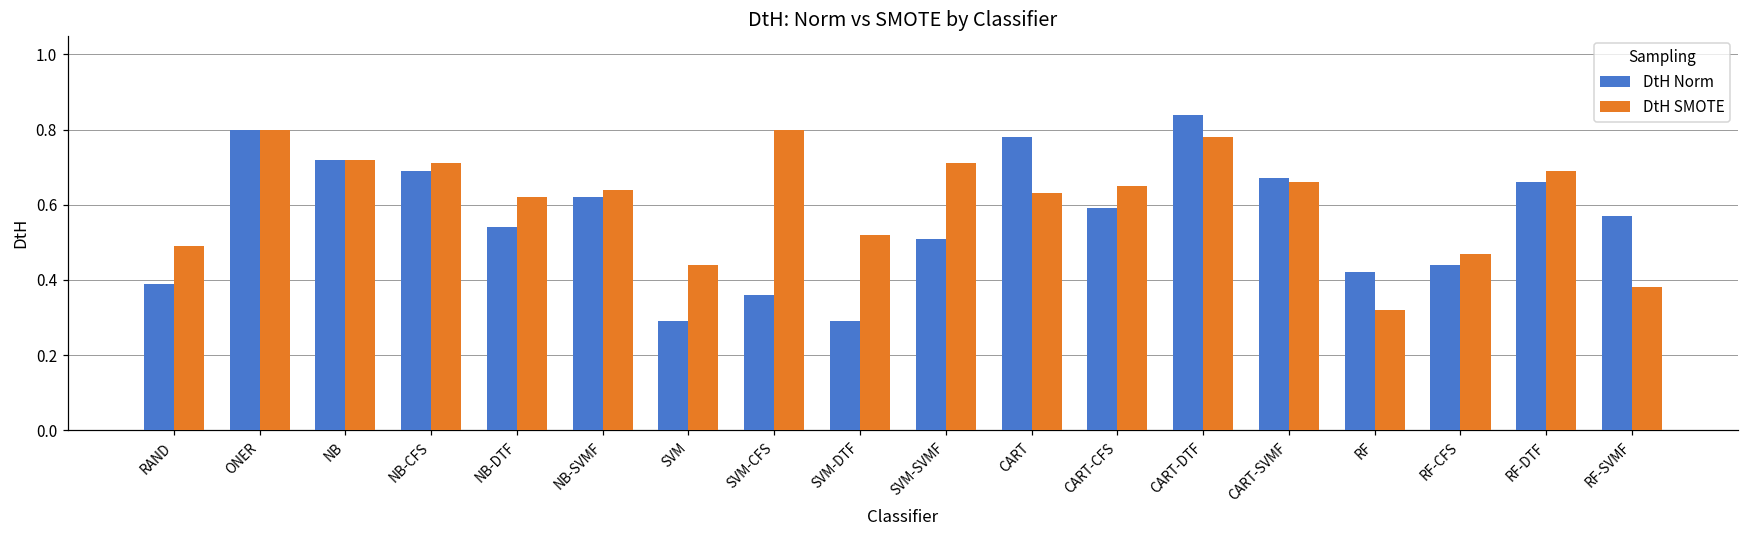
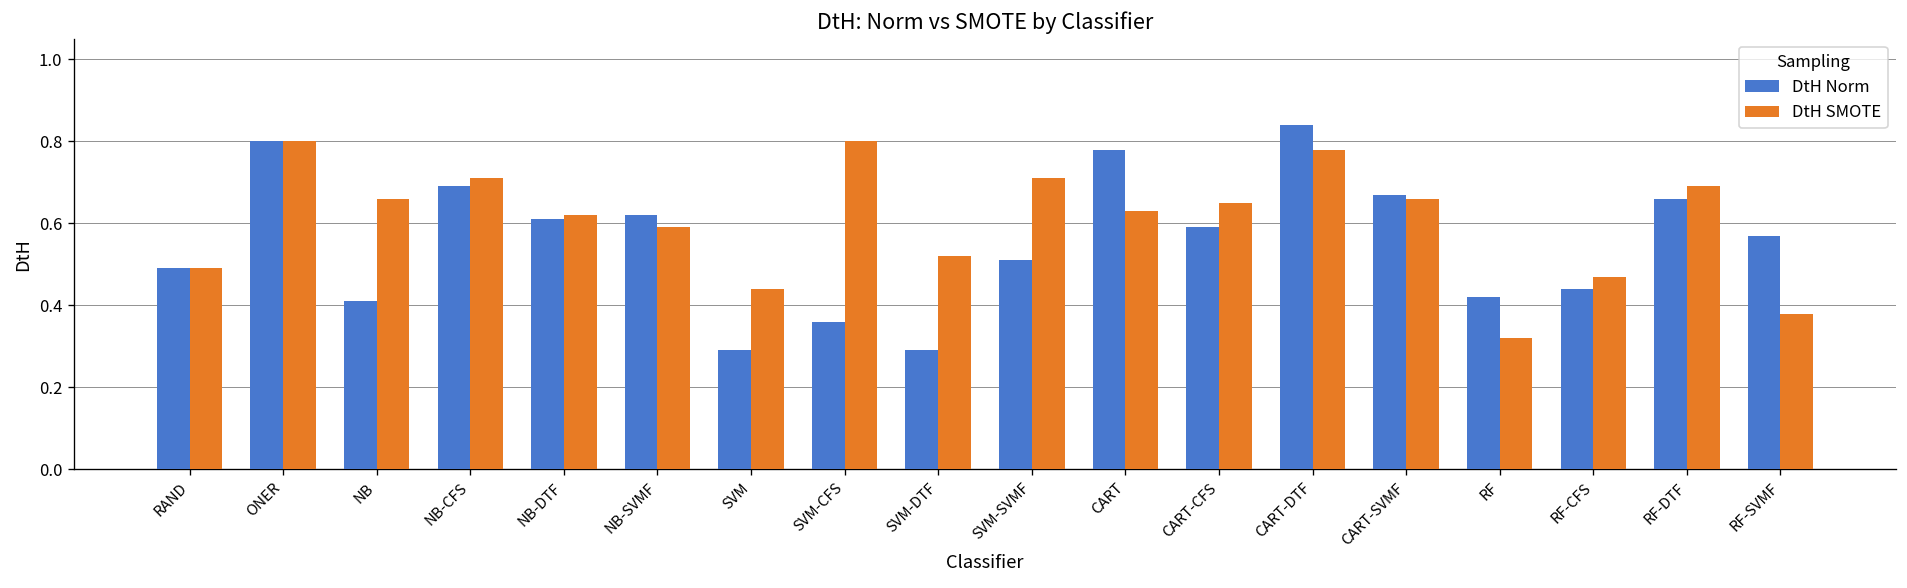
DtH Norm, RAND: 0.39 -> 0.49
DtH Norm, NB: 0.72 -> 0.41
DtH SMOTE, NB: 0.72 -> 0.66
DtH Norm, NB-DTF: 0.54 -> 0.61
DtH SMOTE, NB-SVMF: 0.64 -> 0.59
